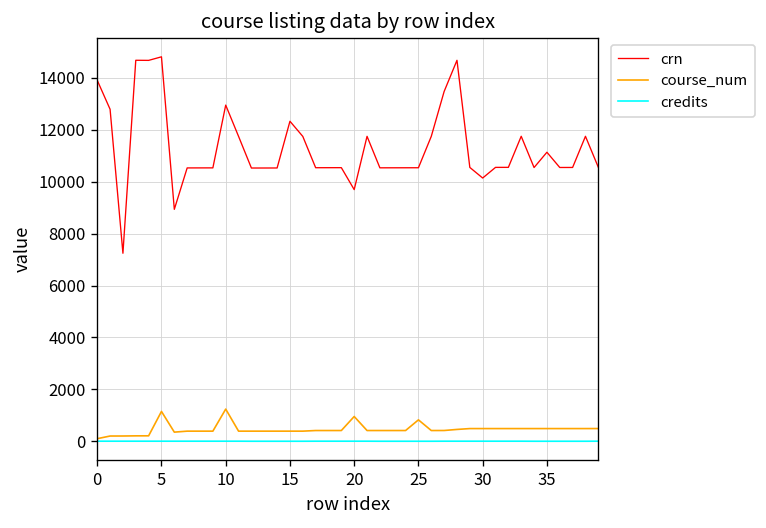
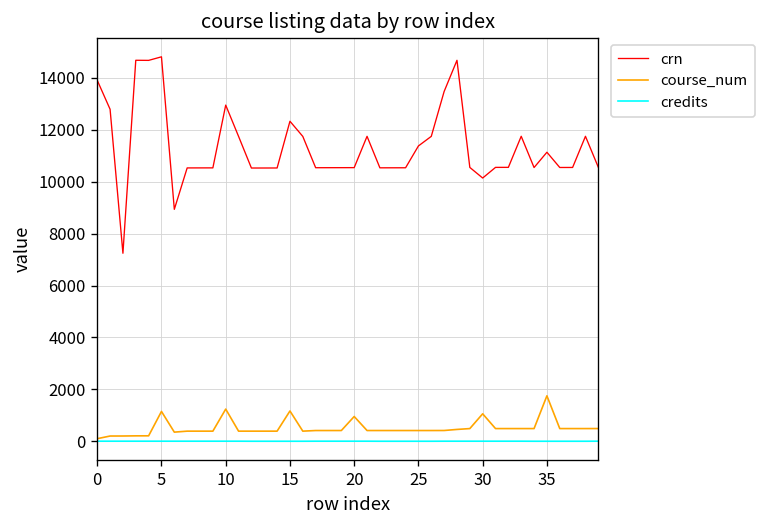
course_num, 15: 400 -> 1200
crn, 20: 9700 -> 10500
crn, 25: 10500 -> 11400
course_num, 25: 800 -> 400
course_num, 30: 500 -> 1100
course_num, 35: 500 -> 1800
